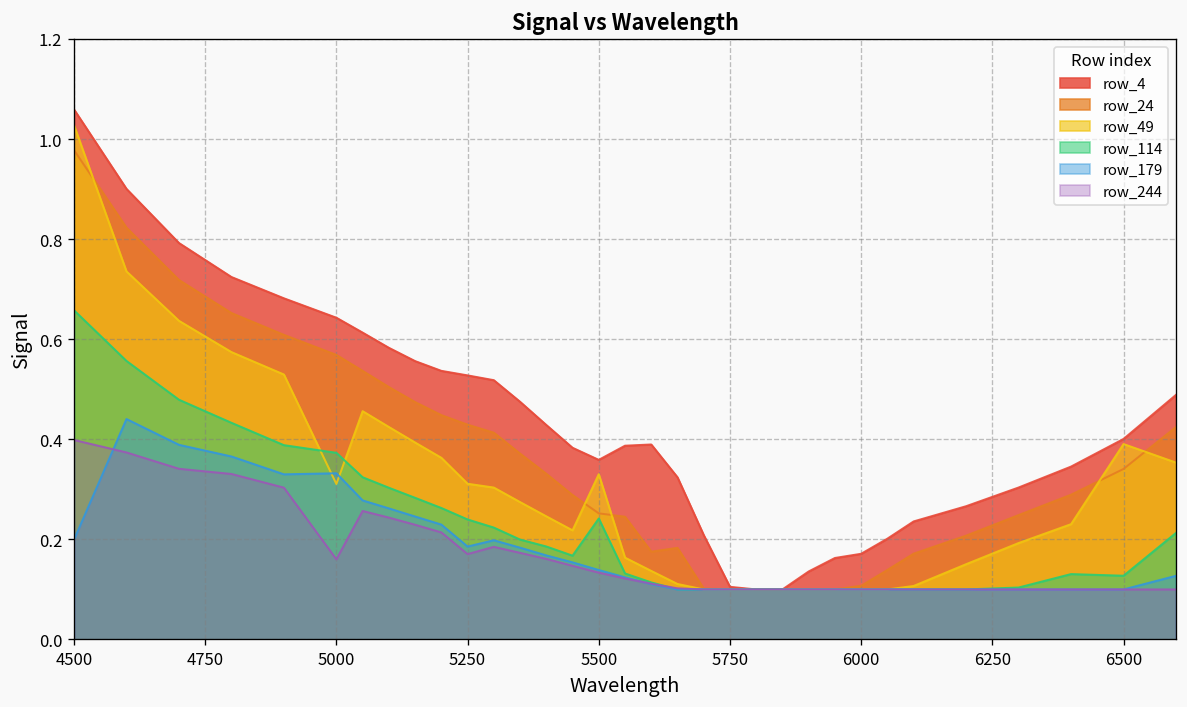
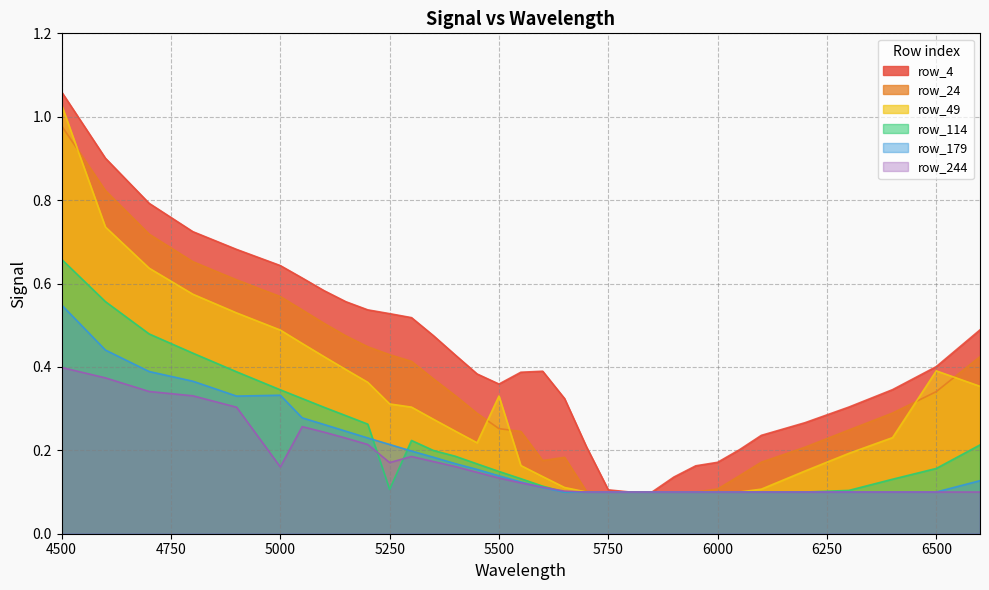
row_179, 4500: 0.20 -> 0.55
row_49, 5000: 0.31 -> 0.49
row_114, 5000: 0.37 -> 0.35
row_114, 5250: 0.24 -> 0.11
row_179, 5250: 0.19 -> 0.21
row_114, 5500: 0.24 -> 0.15
row_114, 6500: 0.13 -> 0.16
